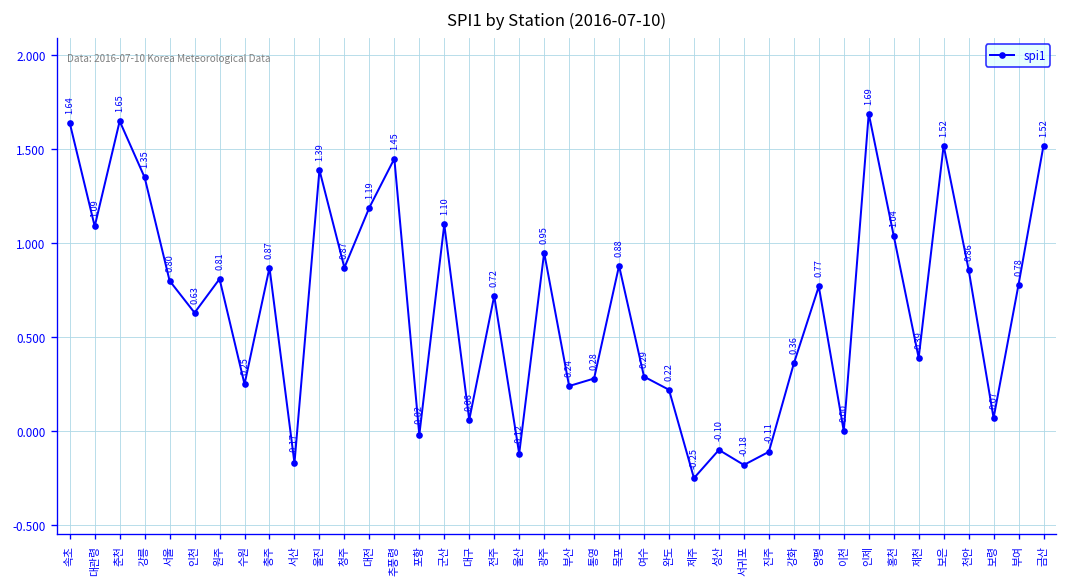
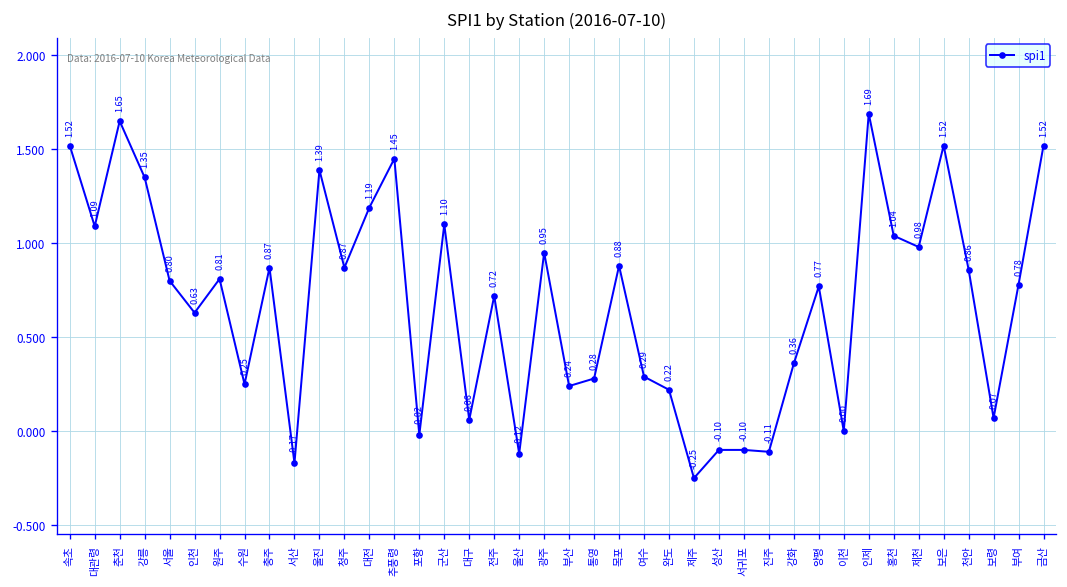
속초: 1.64 -> 1.52
서귀포: -0.18 -> -0.10
제천: 0.39 -> 0.98
